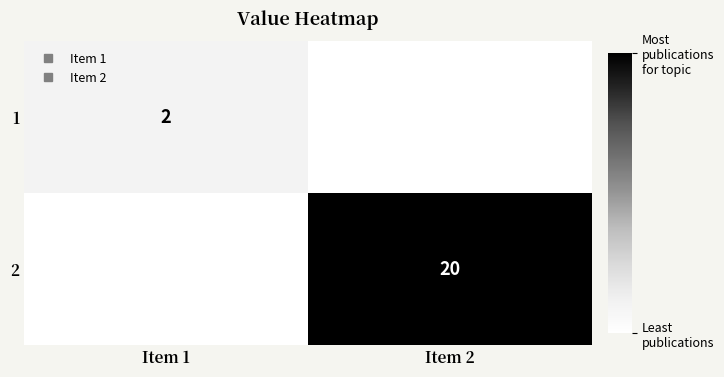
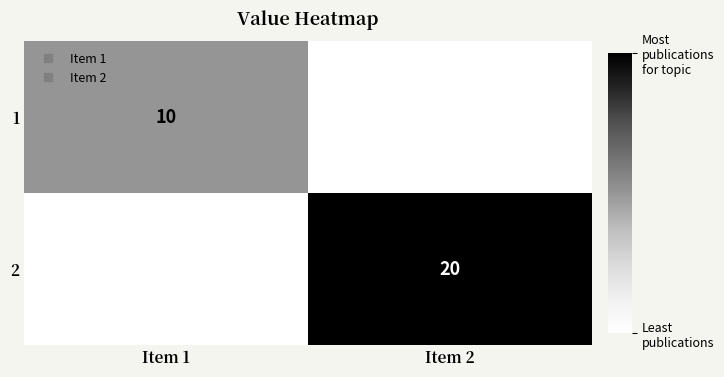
1, Item 1: 2 -> 10
